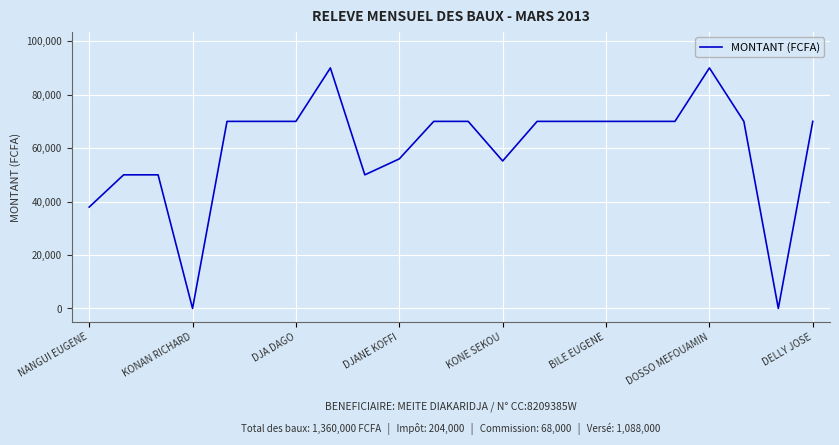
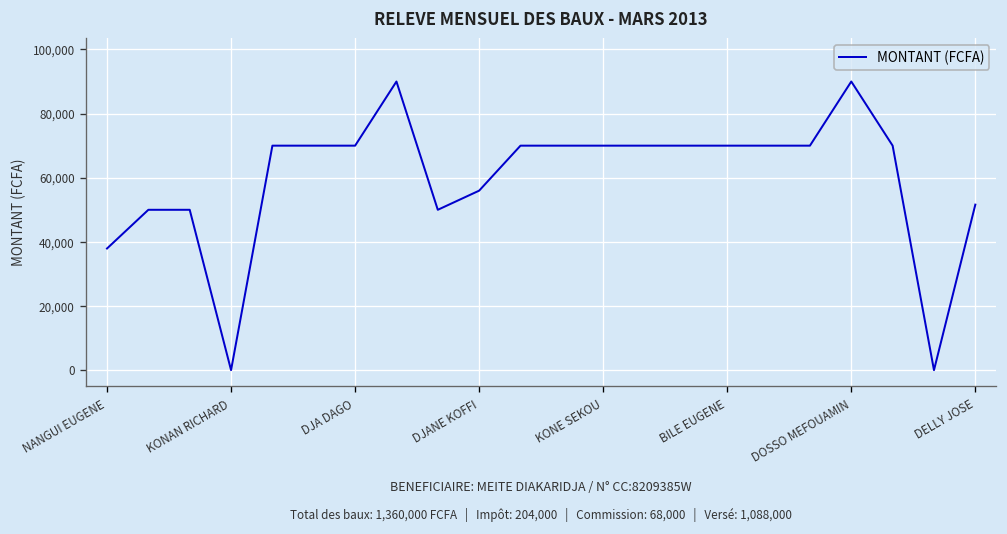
KONE SEKOU: 55,000 -> 70,000
DELLY JOSE: 70,000 -> 52,000
